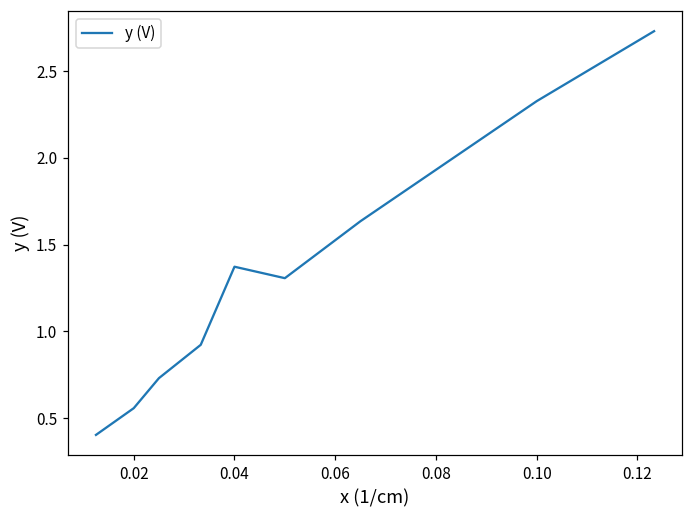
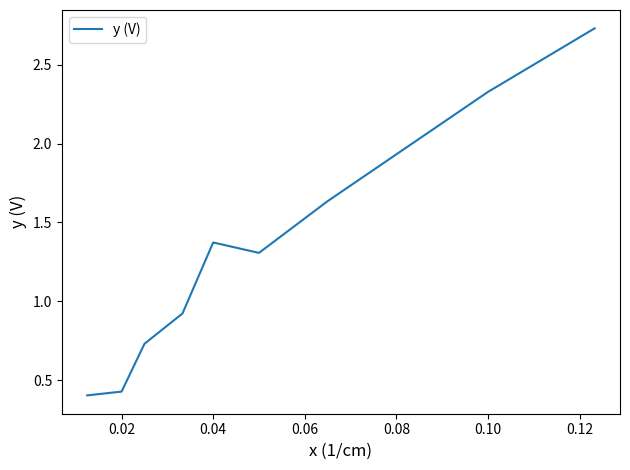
0.02: 0.56 -> 0.43
